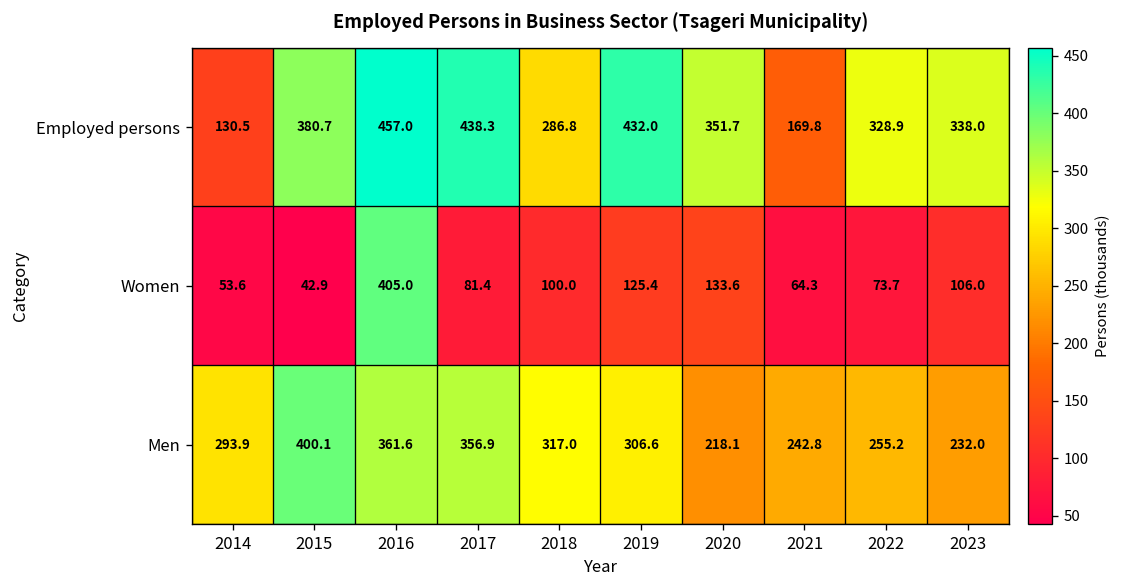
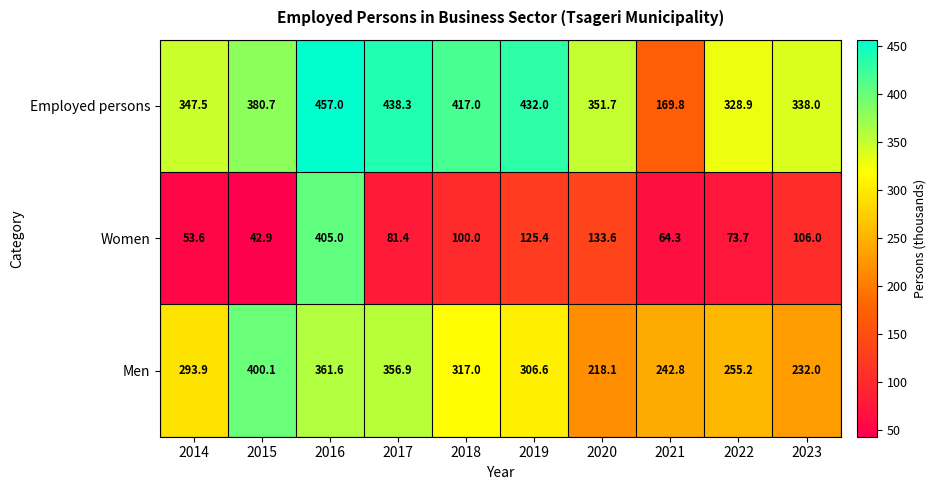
Employed persons, 2014: 130.5 -> 347.5
Employed persons, 2018: 286.8 -> 417.0
